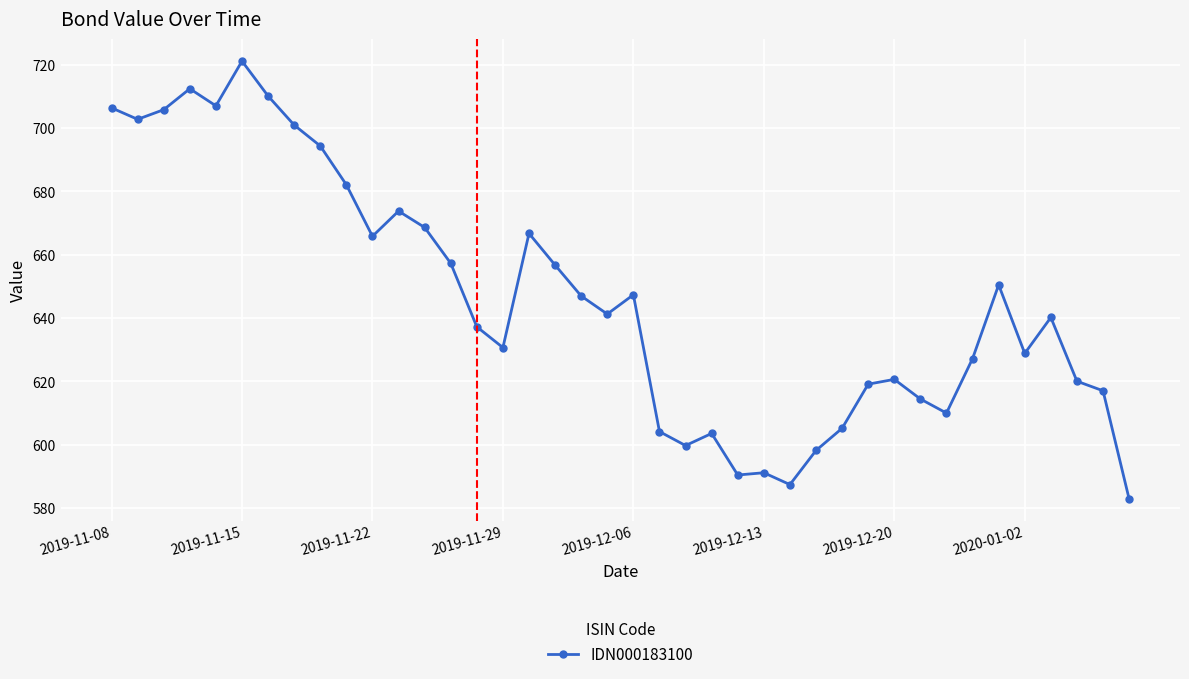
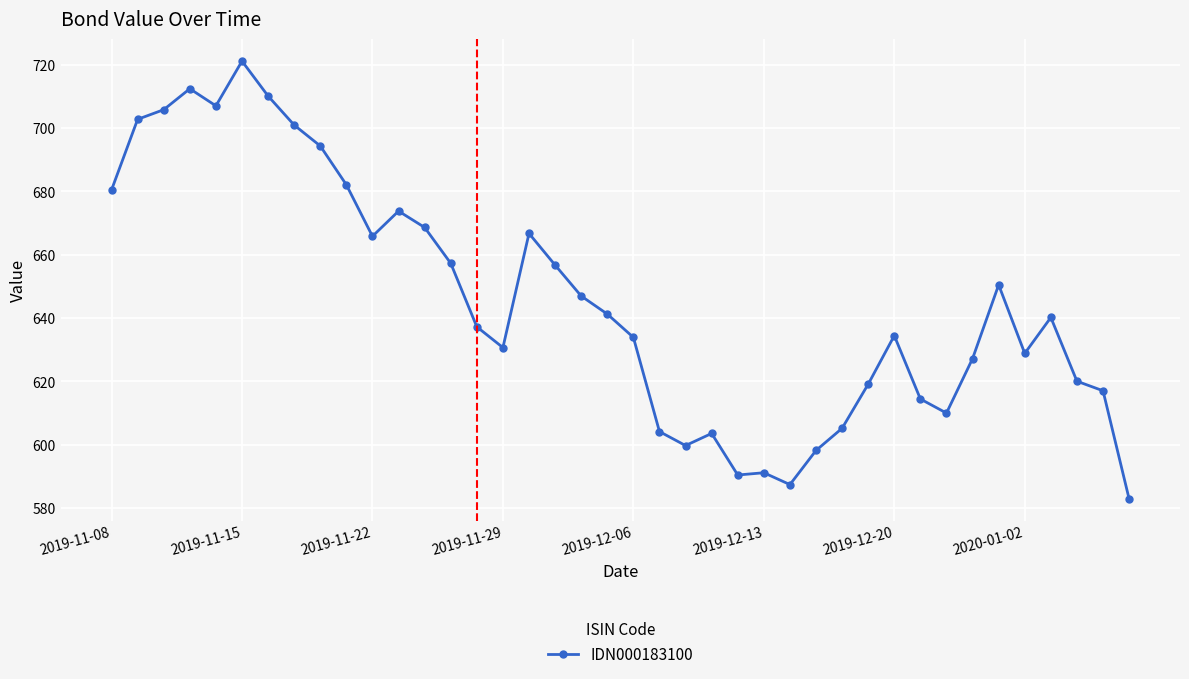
2019-11-08: 706 -> 680
2019-12-06: 647 -> 634
2019-12-20: 621 -> 634
